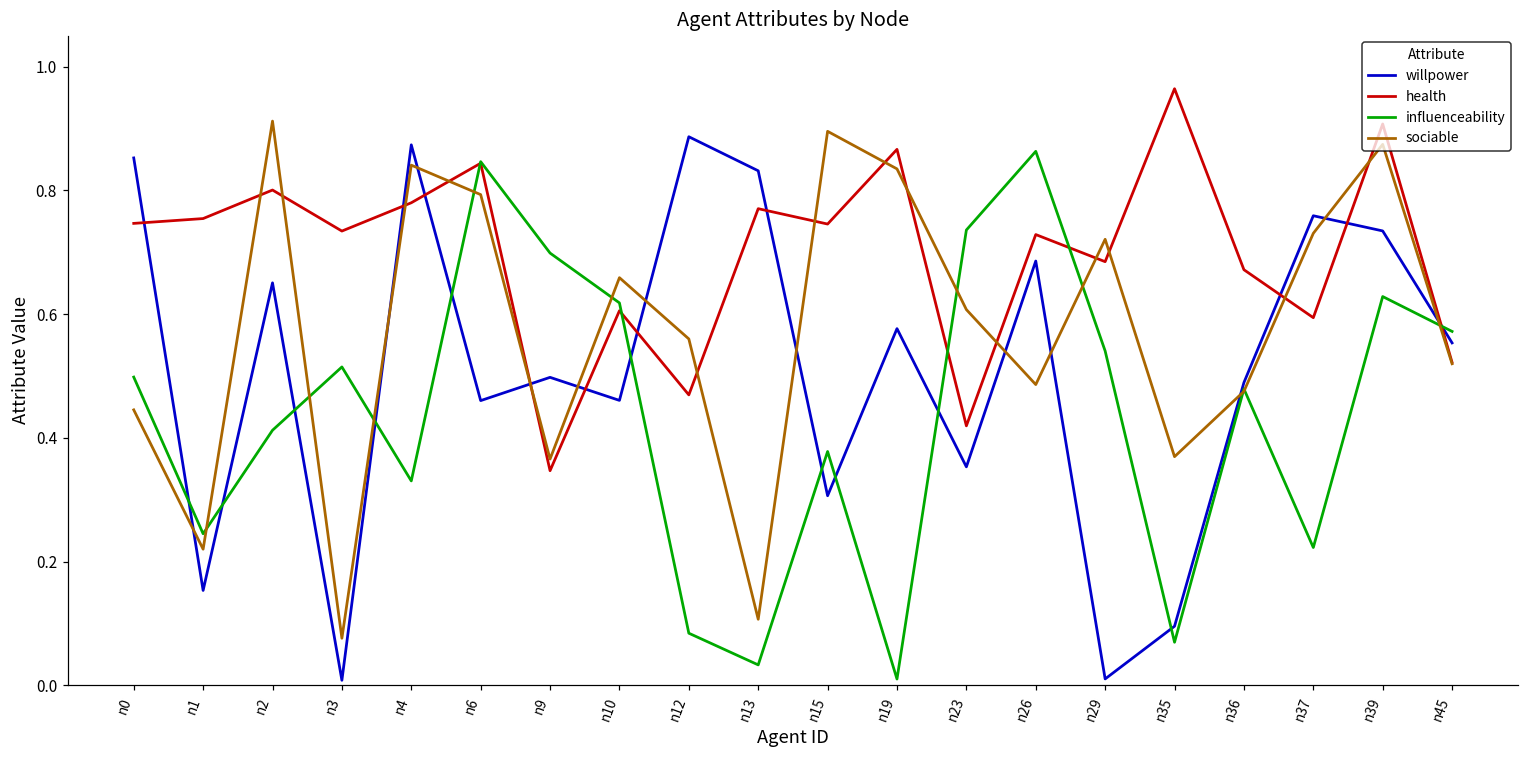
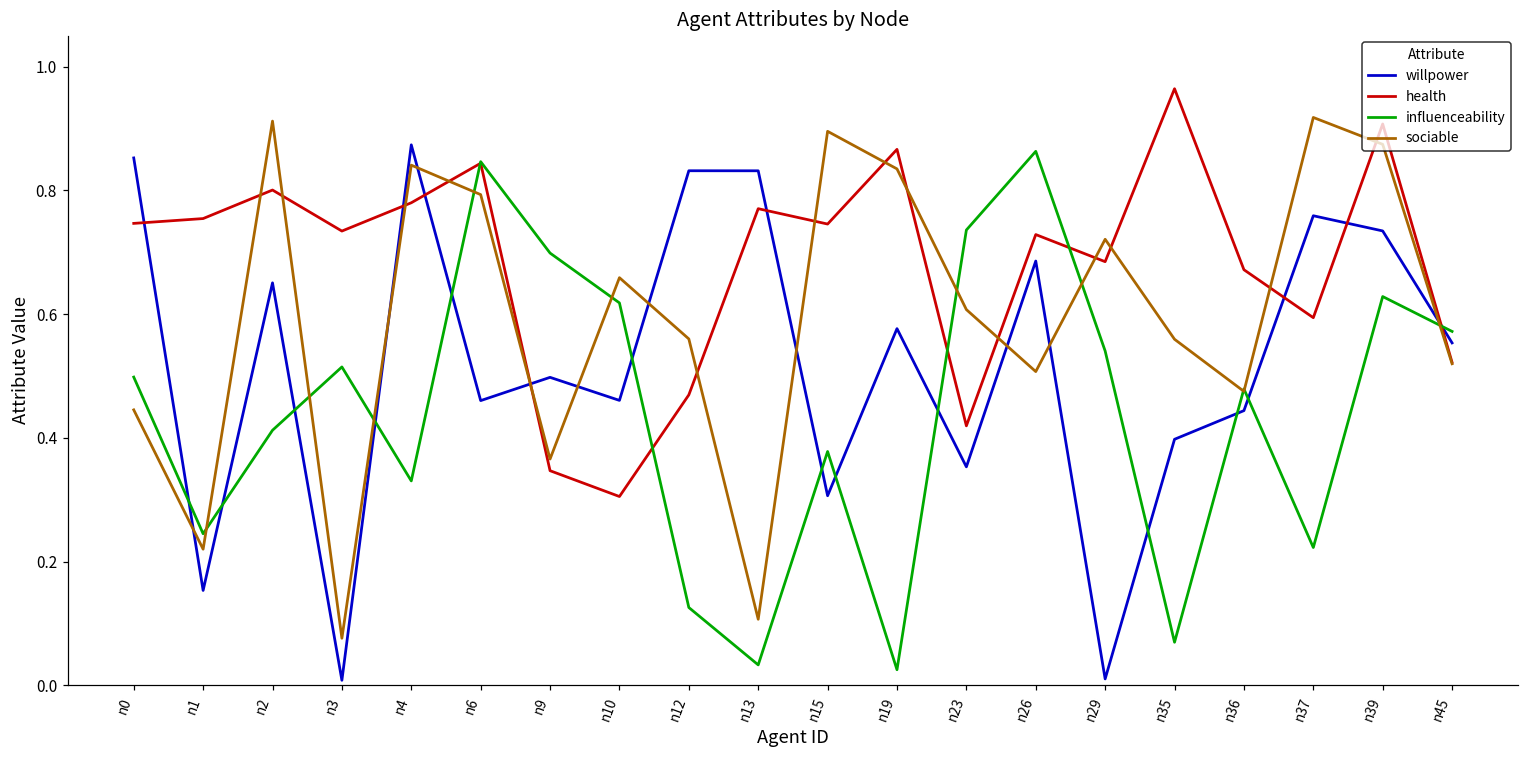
health, n10: 0.61 -> 0.31
willpower, n12: 0.89 -> 0.83
influenceability, n12: 0.08 -> 0.13
influenceability, n19: 0.01 -> 0.03
sociable, n26: 0.49 -> 0.51
willpower, n35: 0.10 -> 0.40
sociable, n35: 0.37 -> 0.56
willpower, n36: 0.49 -> 0.44
sociable, n37: 0.73 -> 0.92
